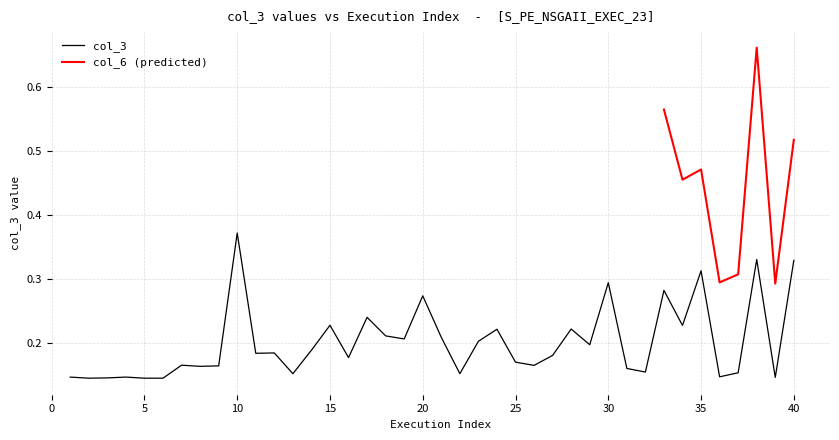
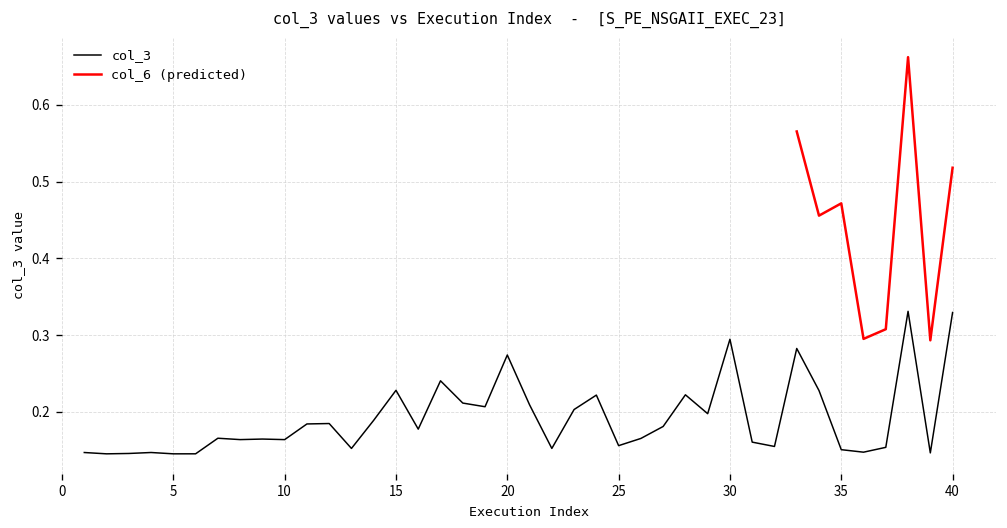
col_3, 10: 0.37 -> 0.16
col_3, 25: 0.17 -> 0.16
col_3, 35: 0.31 -> 0.15
